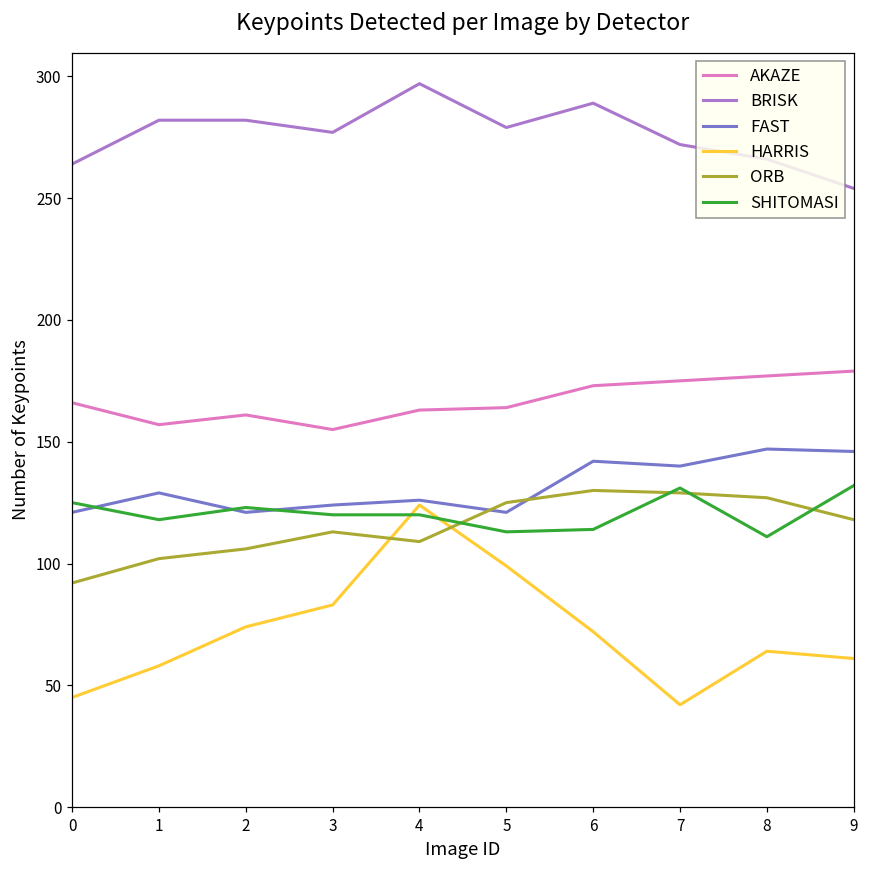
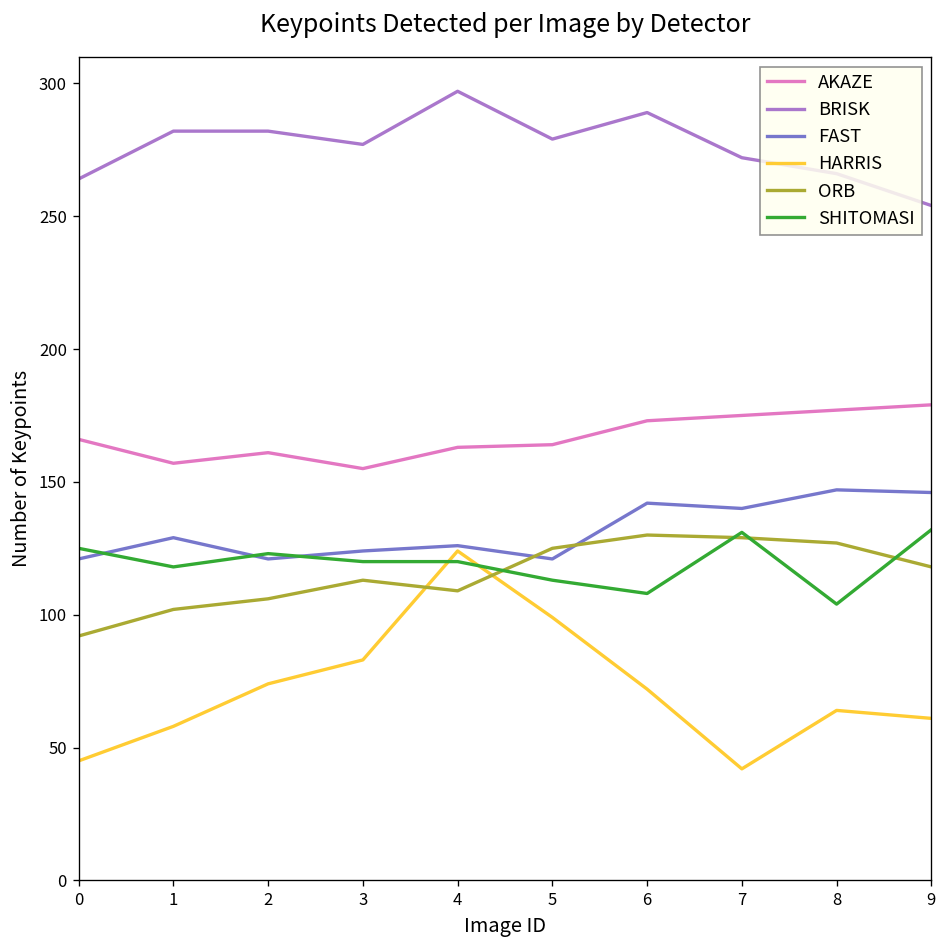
SHITOMASI, 6: 114 -> 108
SHITOMASI, 8: 111 -> 104
